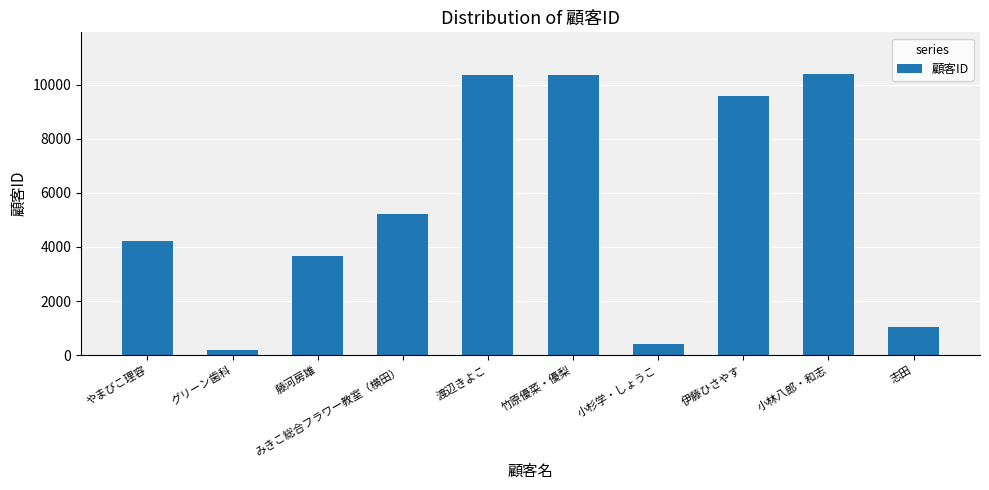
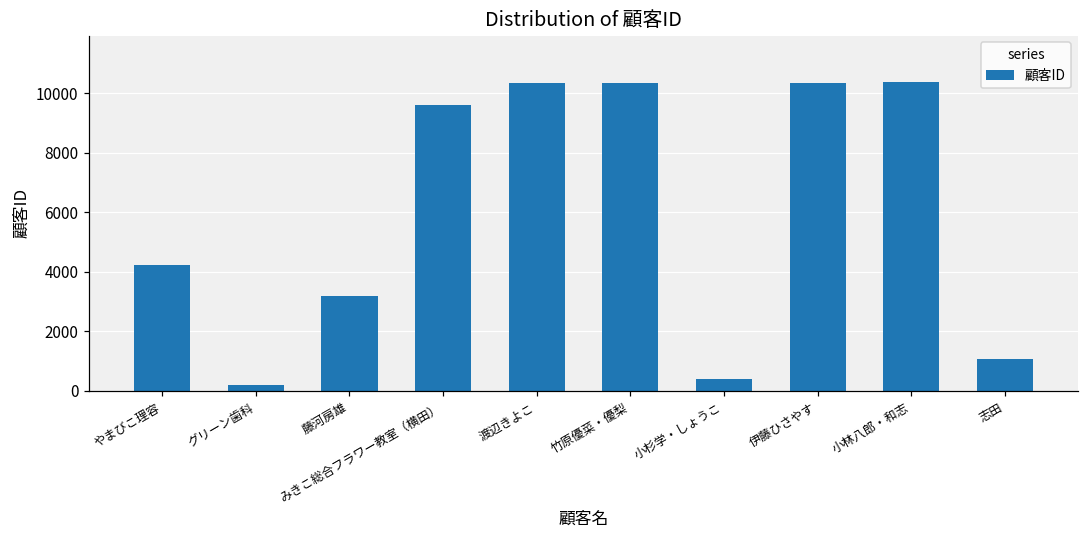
藤河房雄: 3700 -> 3200
みきこ総合フラワー教室（横田）: 5200 -> 9600
伊藤ひさやす: 9600 -> 10300
